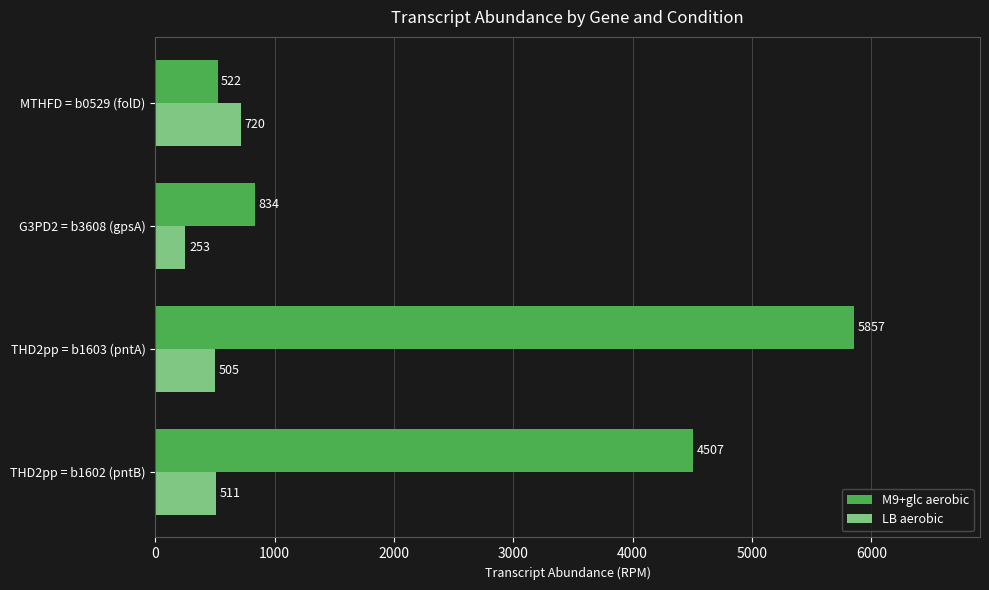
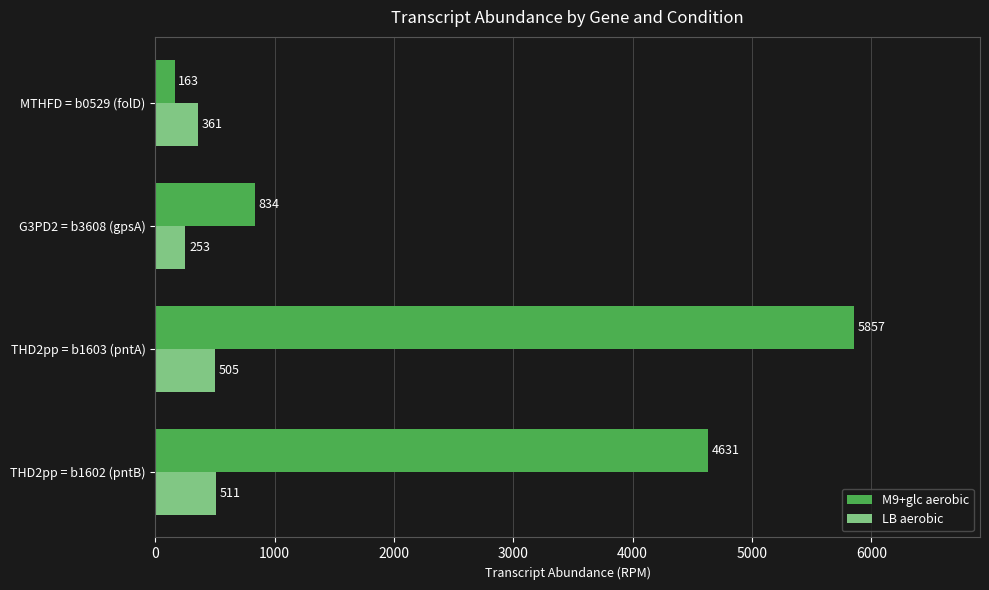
M9+glc aerobic, MTHFD = b0529 (folD): 522 -> 163
LB aerobic, MTHFD = b0529 (folD): 720 -> 361
M9+glc aerobic, THD2pp = b1602 (pntB): 4507 -> 4631
